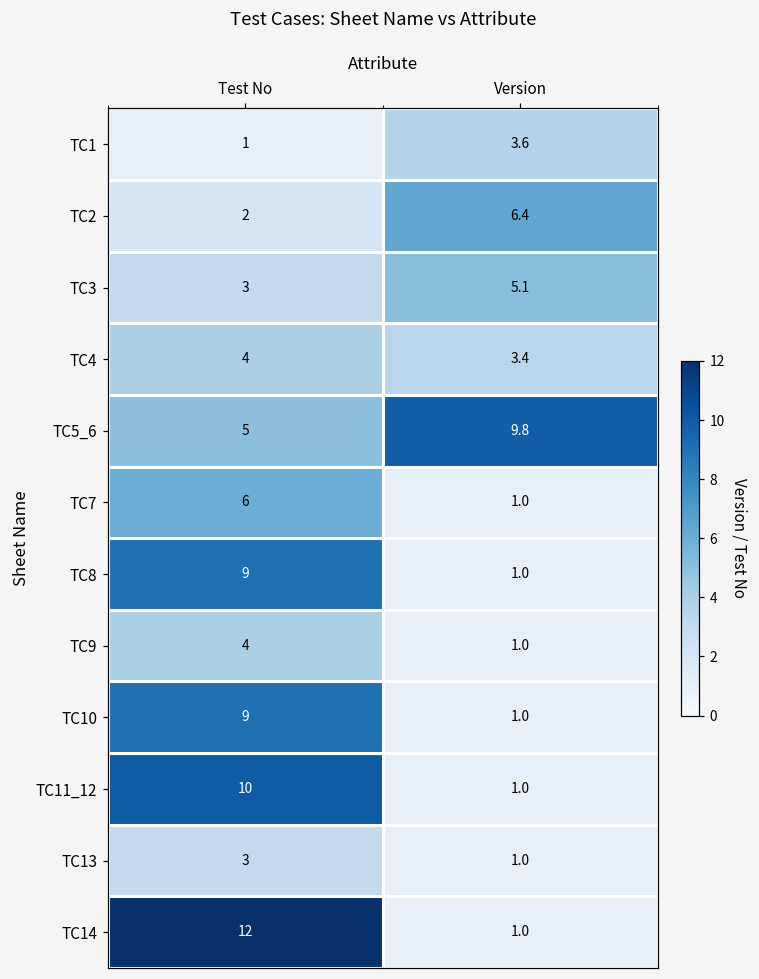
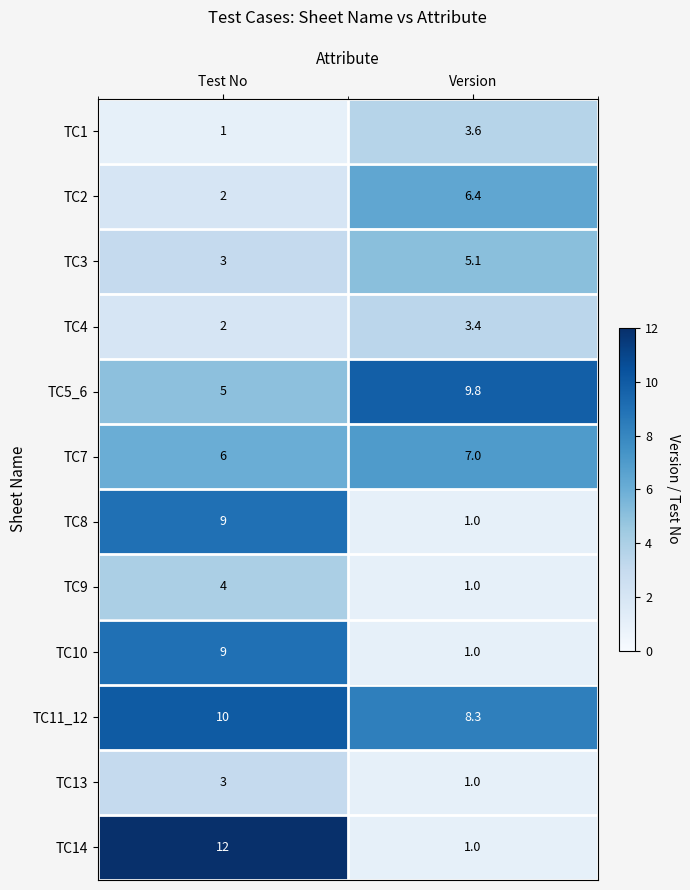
TC4, Test No: 4 -> 2
TC7, Version: 1.0 -> 7.0
TC11_12, Version: 1.0 -> 8.3
